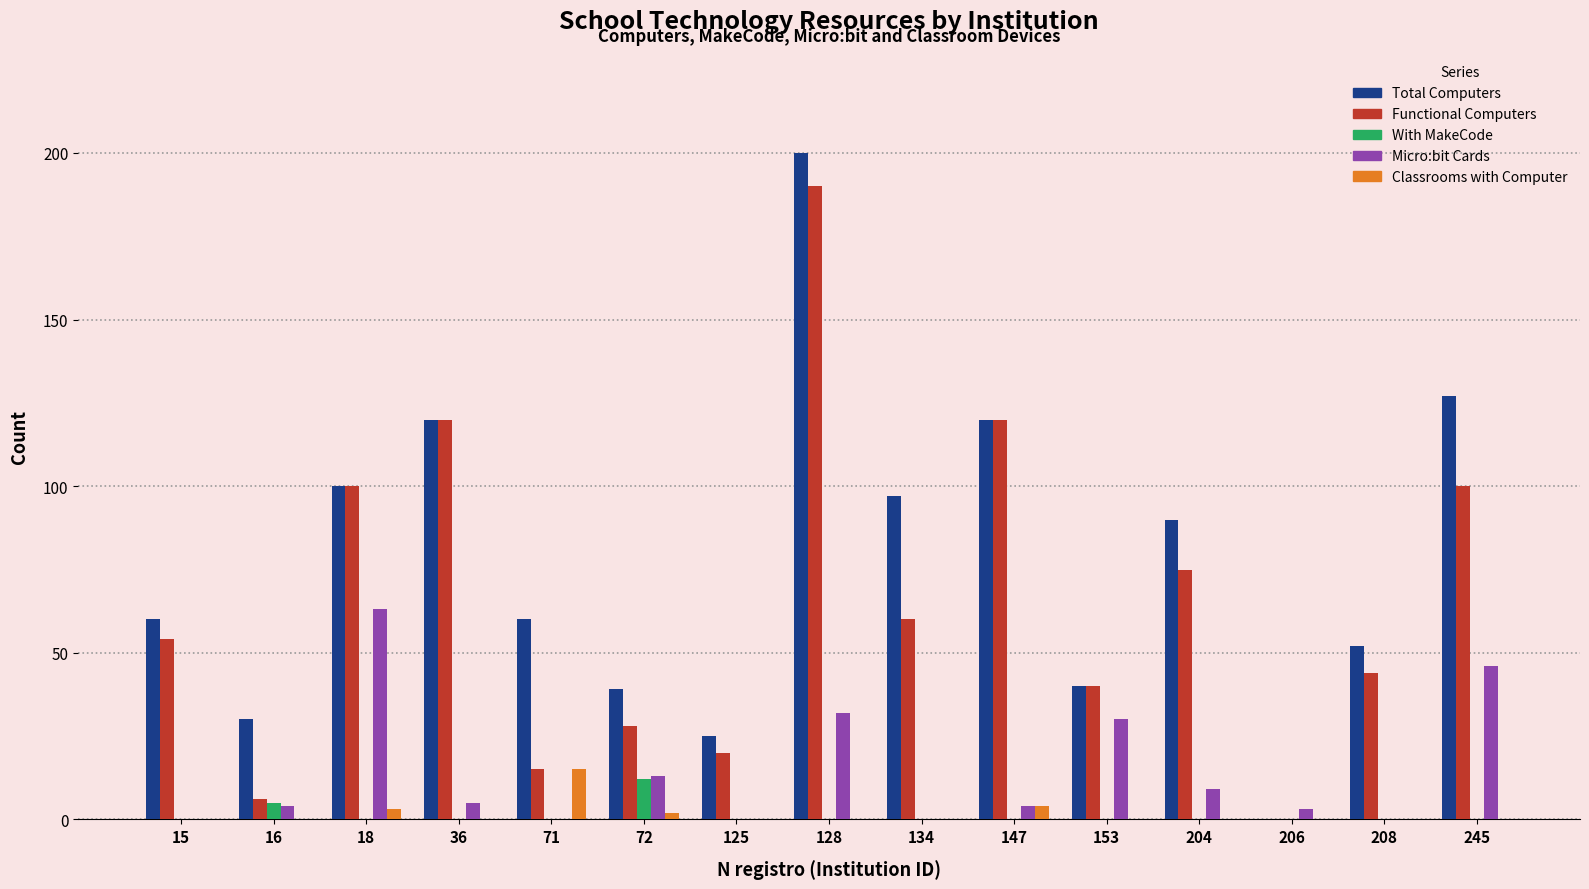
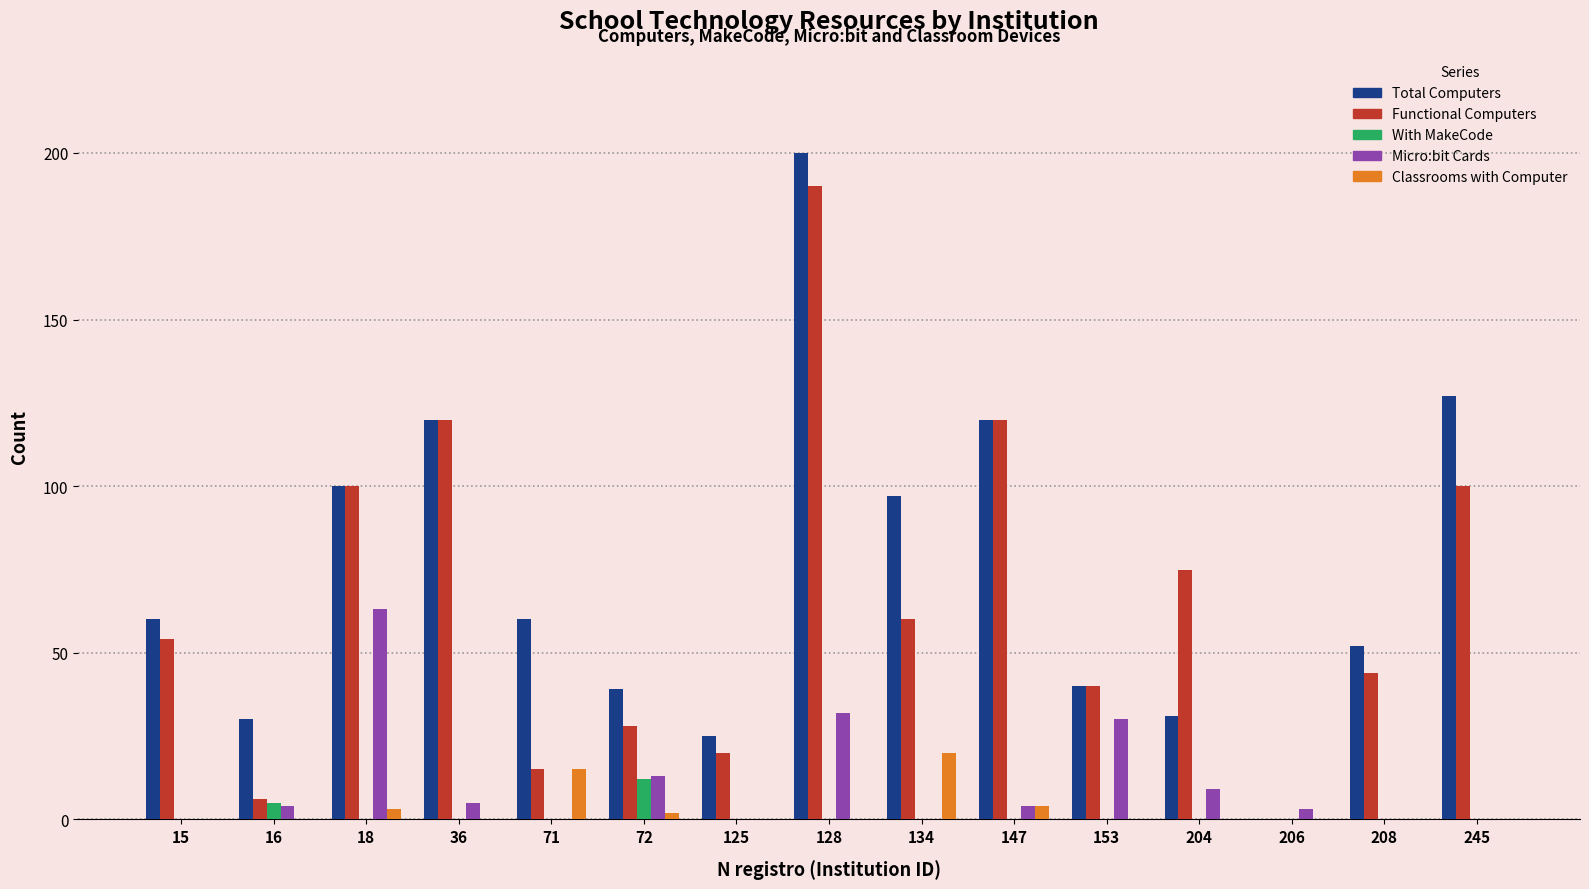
Classrooms with Computer, 134: 0 -> 20
Total Computers, 204: 90 -> 31
Micro:bit Cards, 245: 46 -> 0
